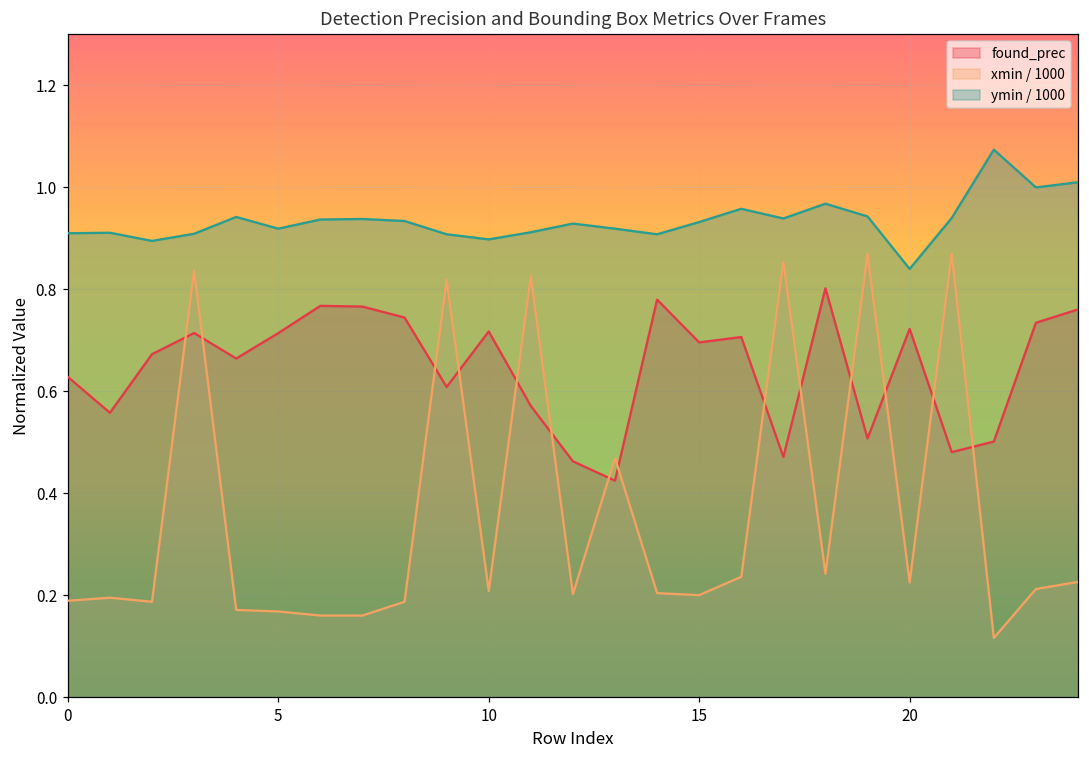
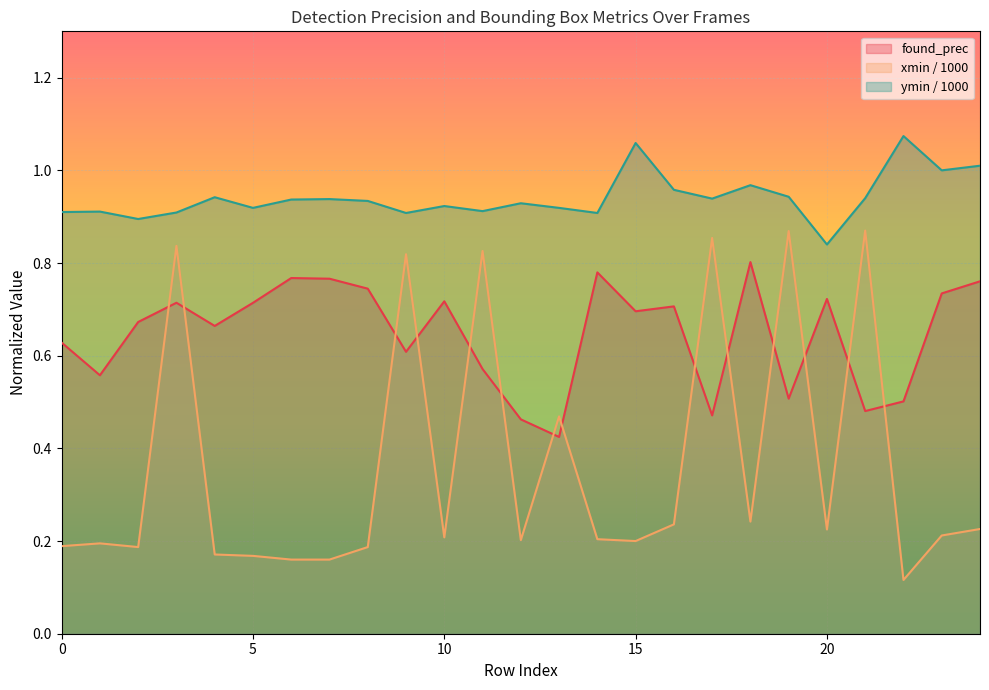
ymin / 1000, 10: 0.90 -> 0.92
ymin / 1000, 15: 0.93 -> 1.06
